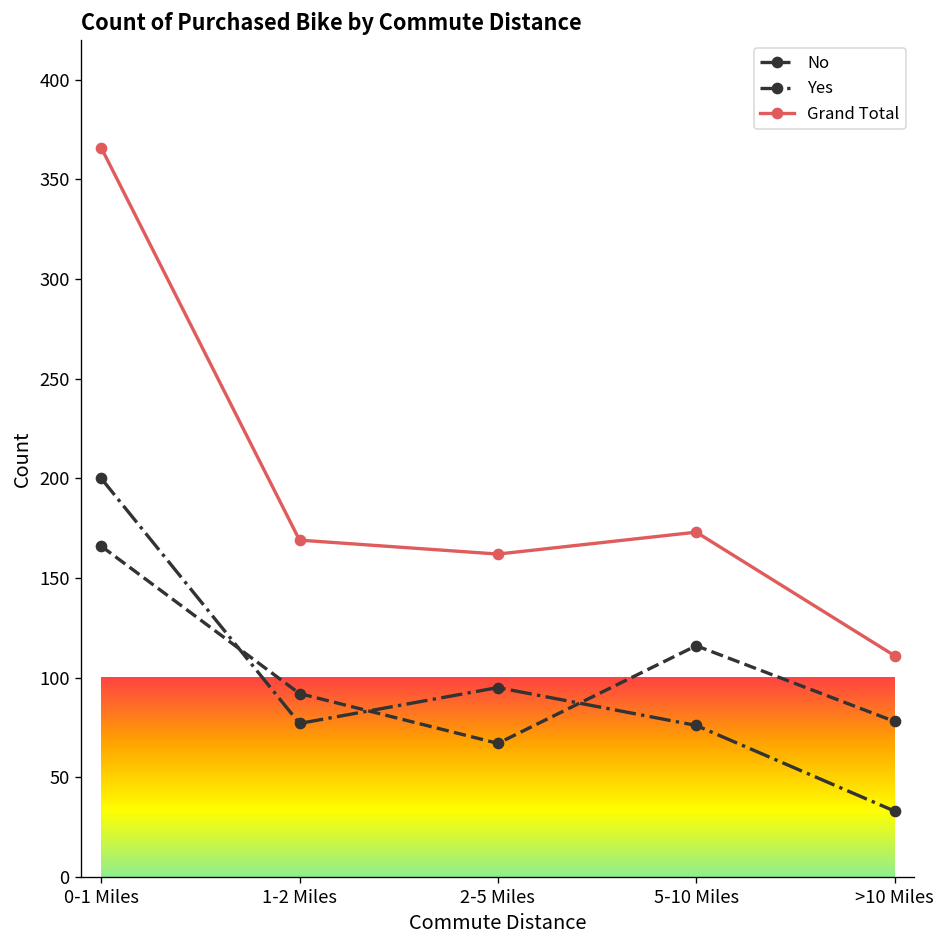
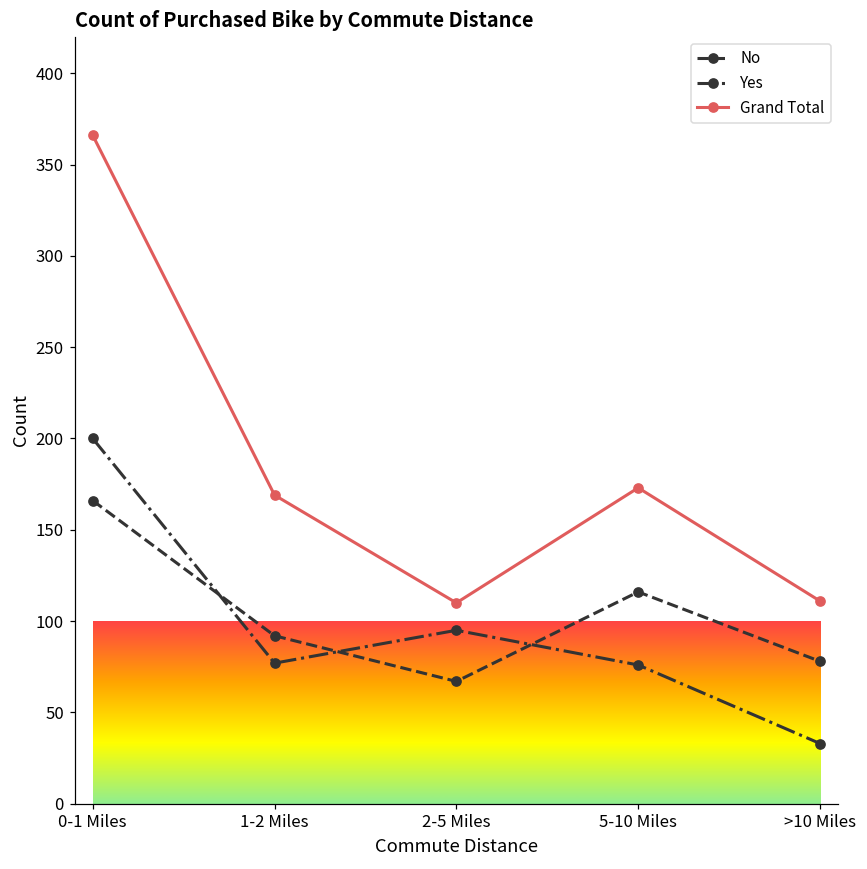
Grand Total, 2-5 Miles: 162 -> 110
